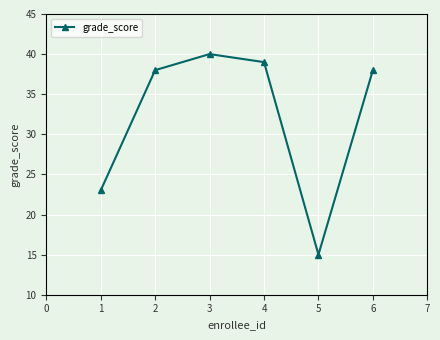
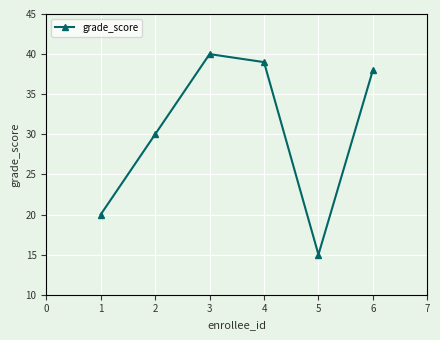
1: 23 -> 20
2: 38 -> 30
